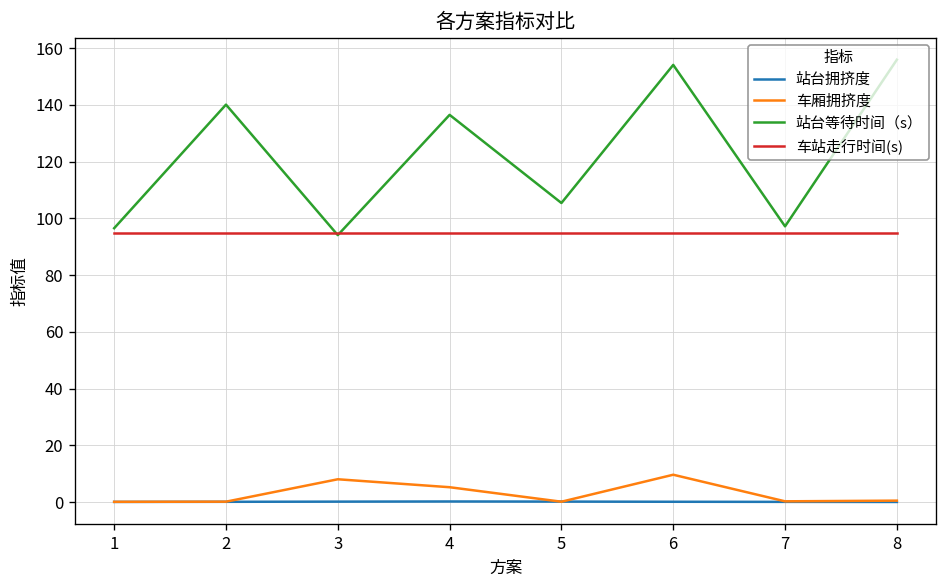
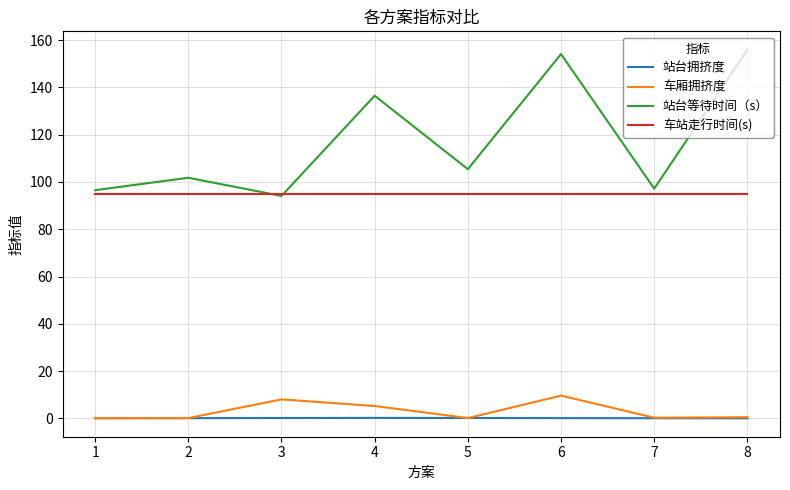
站台等待时间（s）, 2: 140 -> 102
